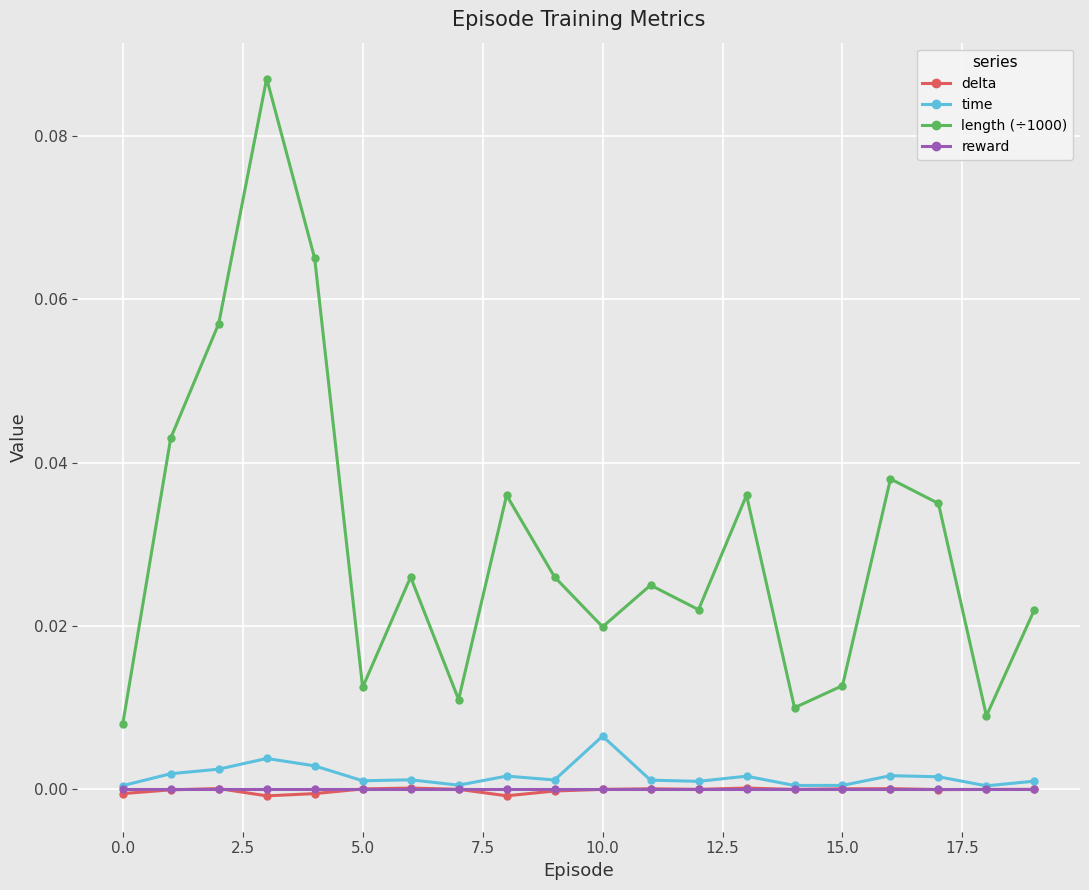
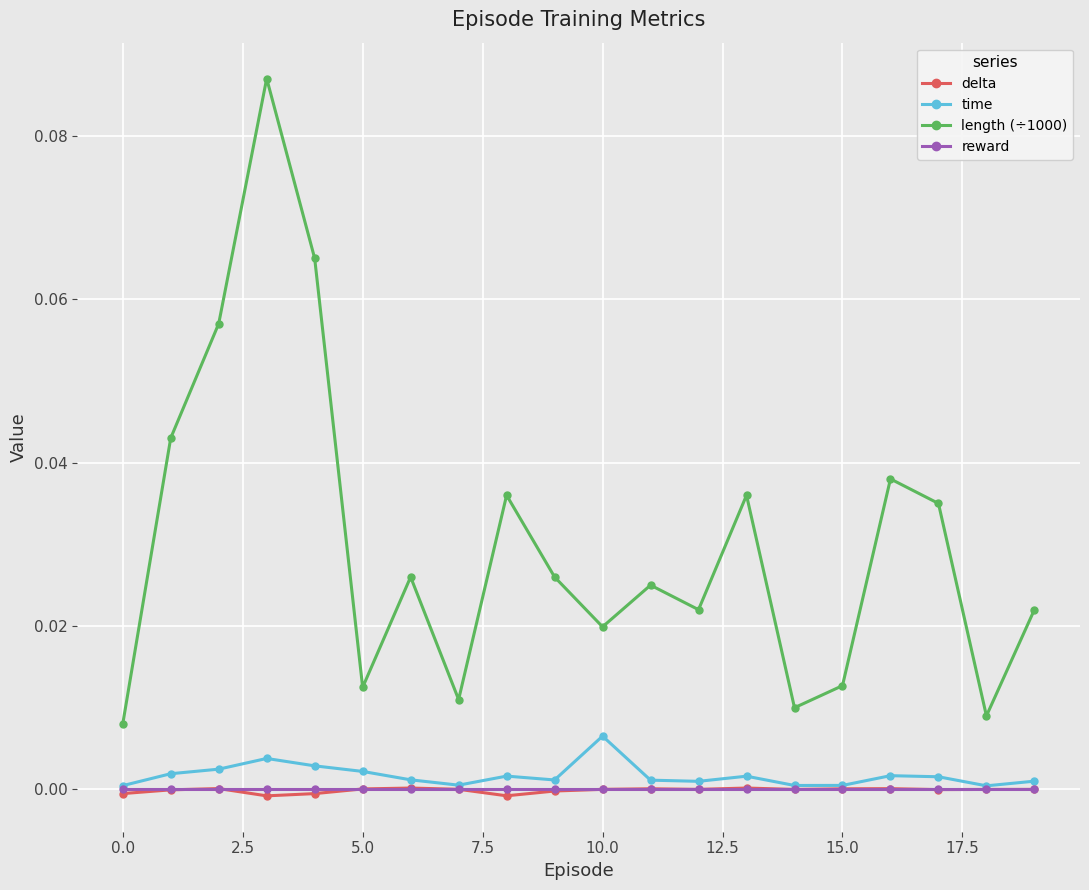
time, 5.0: 0.001 -> 0.002
